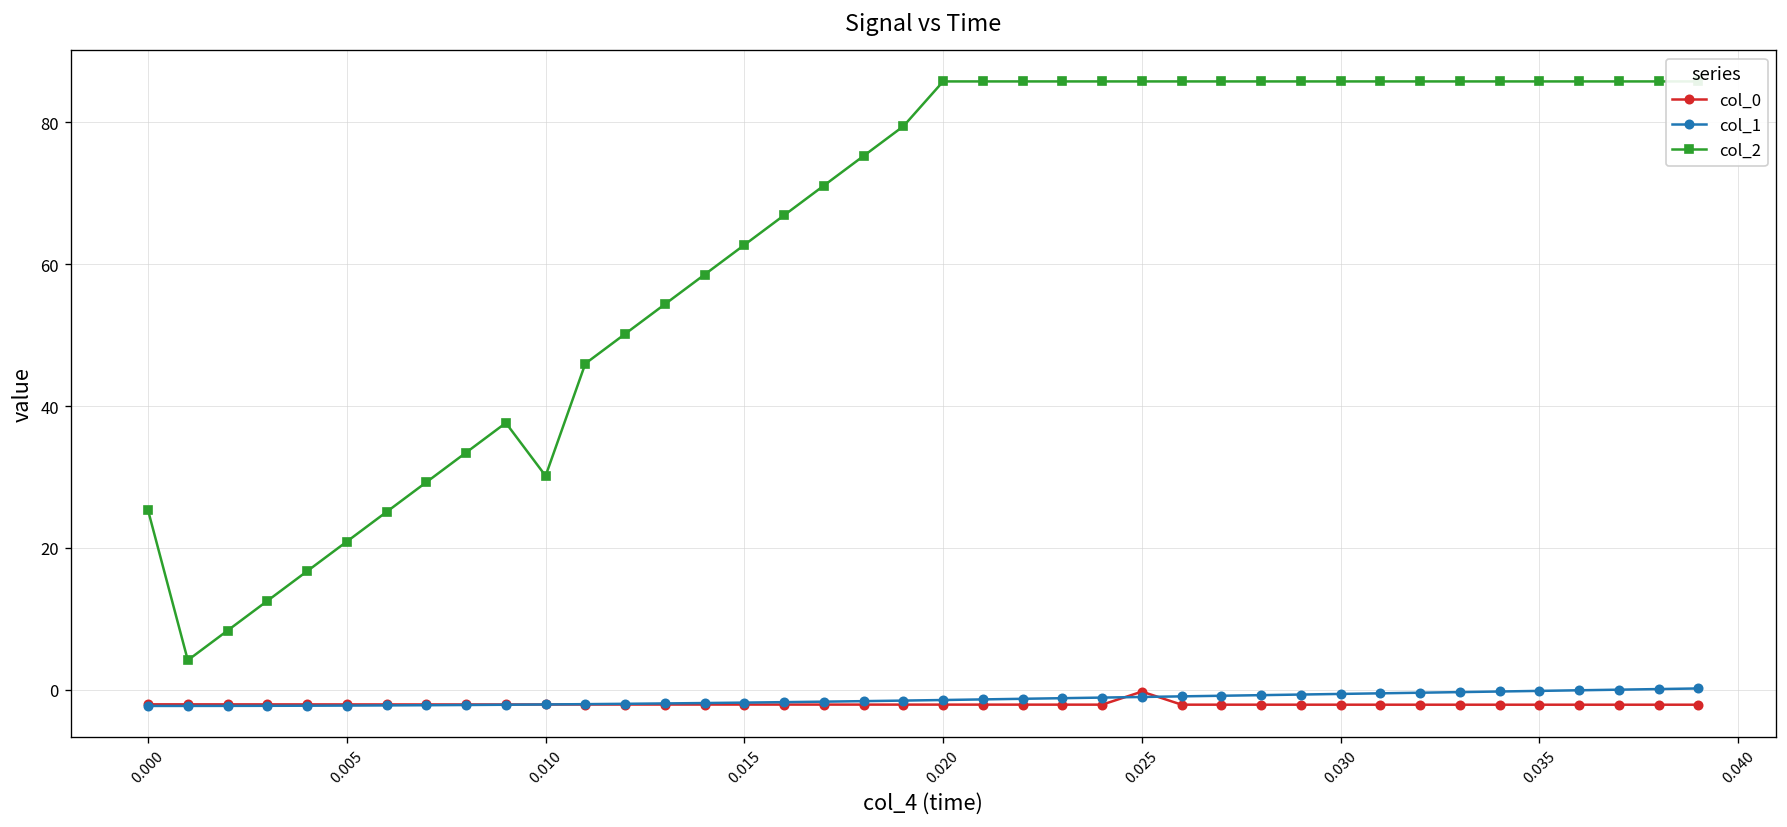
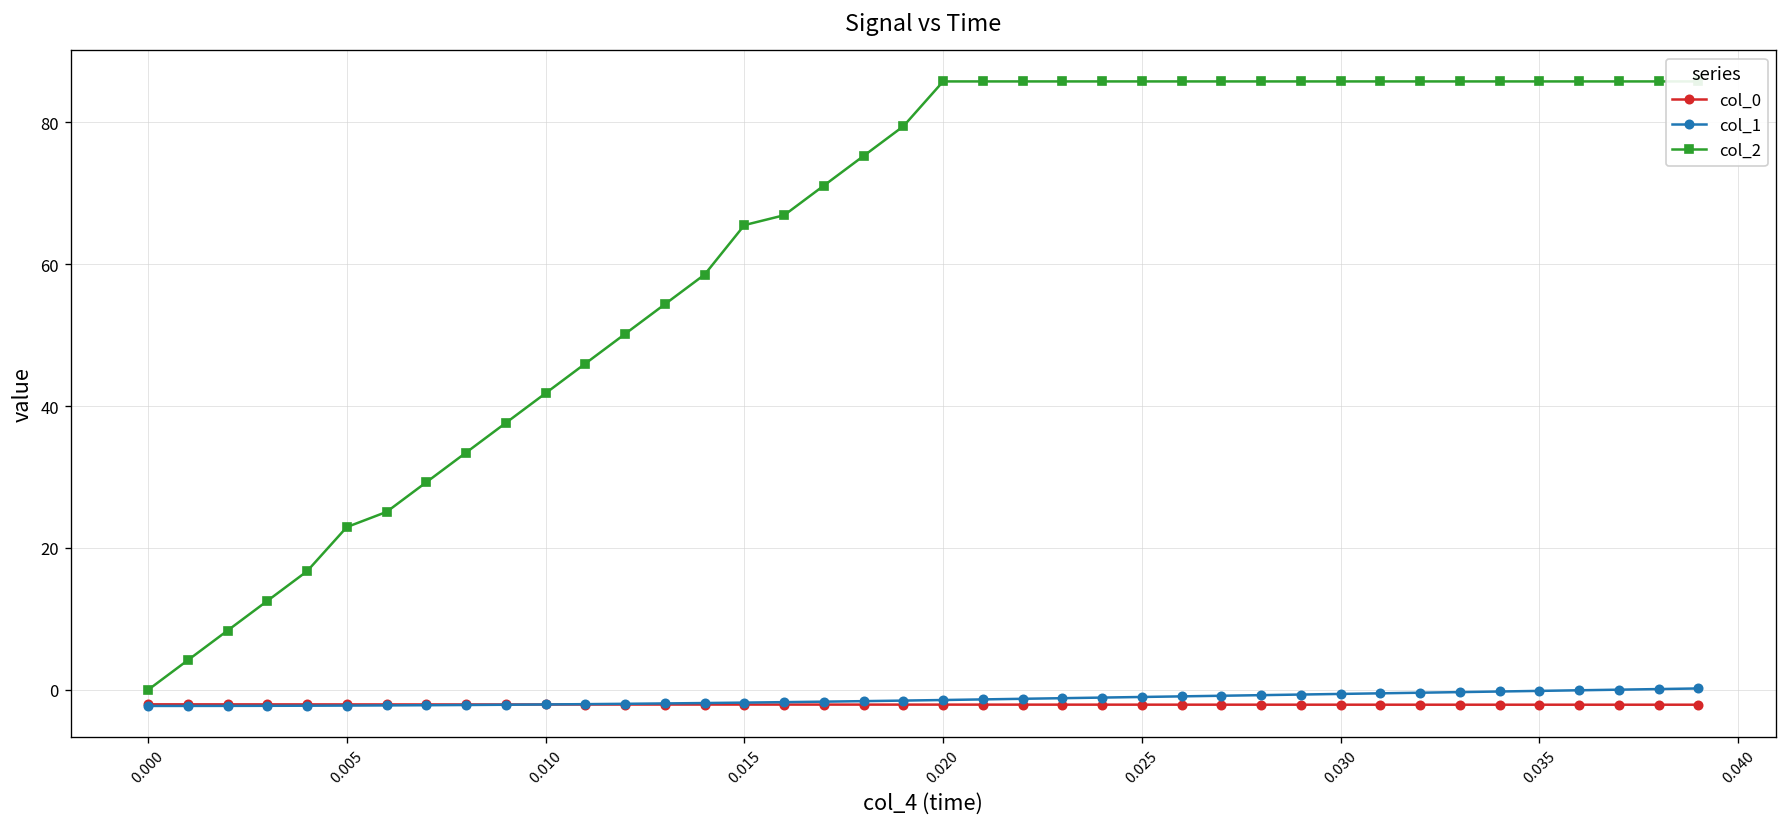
col_2, 0.000: 25 -> 0
col_2, 0.005: 21 -> 23
col_2, 0.010: 30 -> 42
col_2, 0.015: 63 -> 65
col_0, 0.025: 0 -> -2
